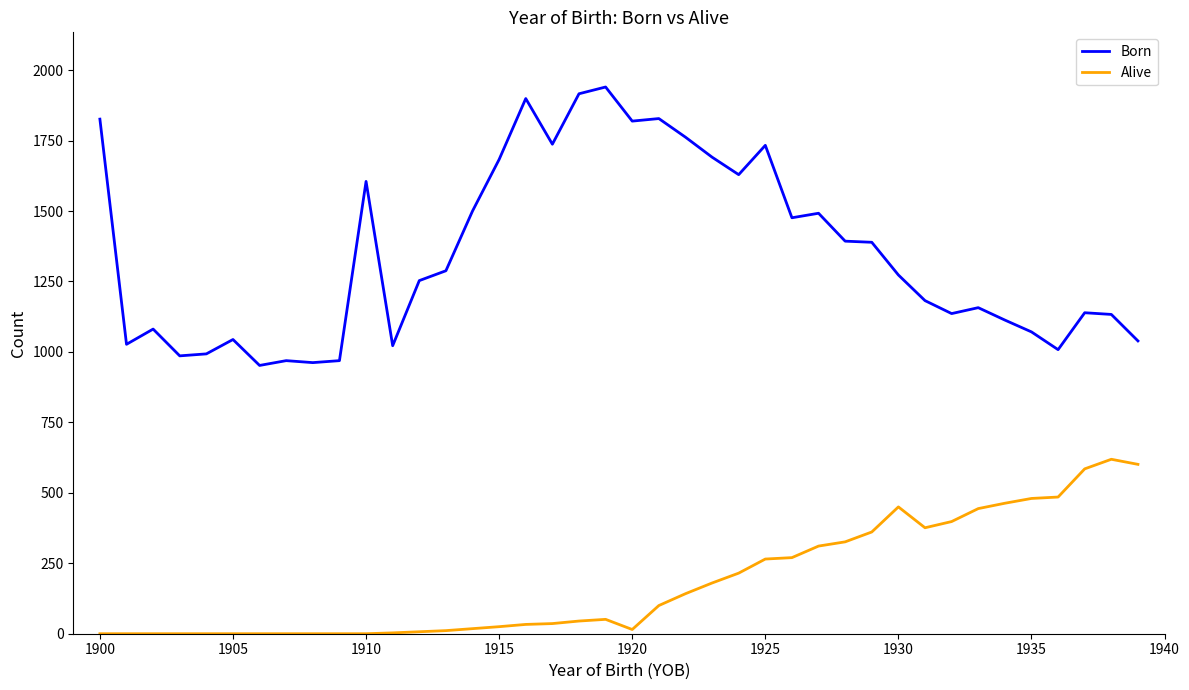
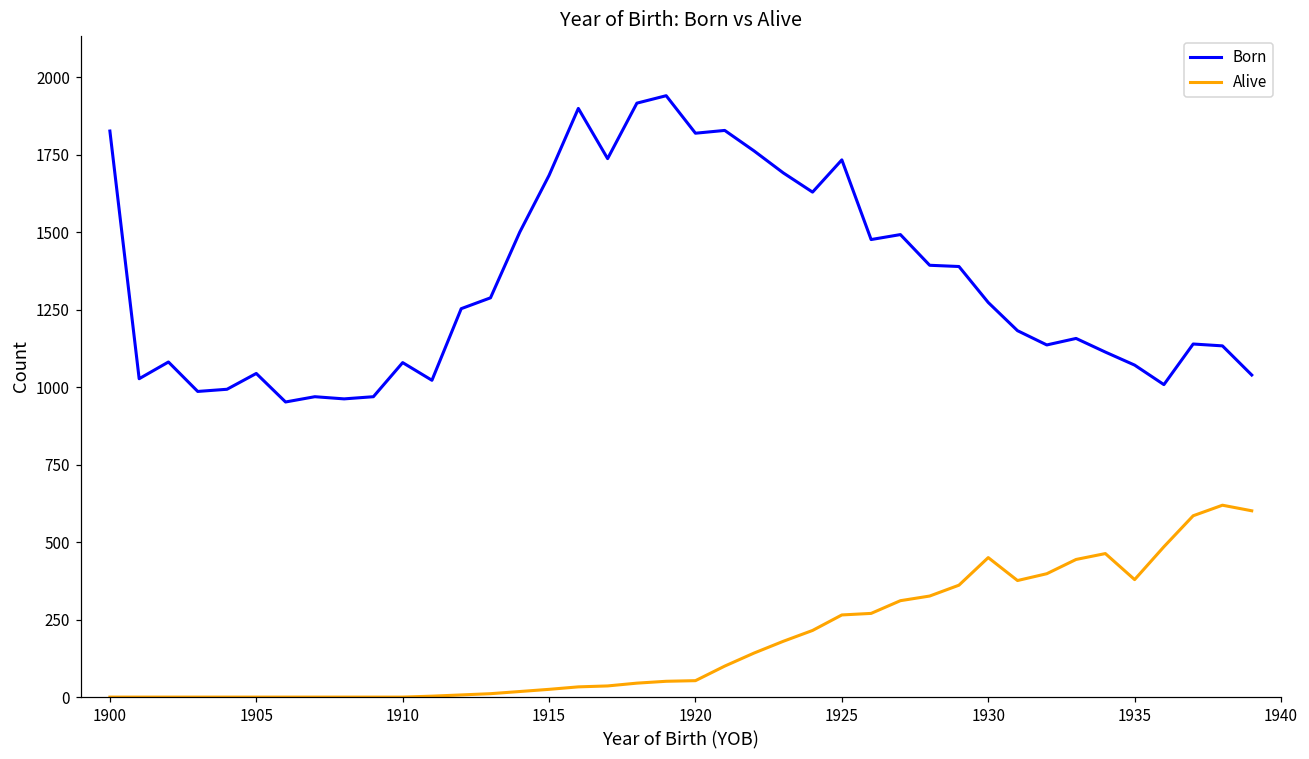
Born, 1910: 1610 -> 1080
Alive, 1920: 20 -> 50
Alive, 1935: 480 -> 380
